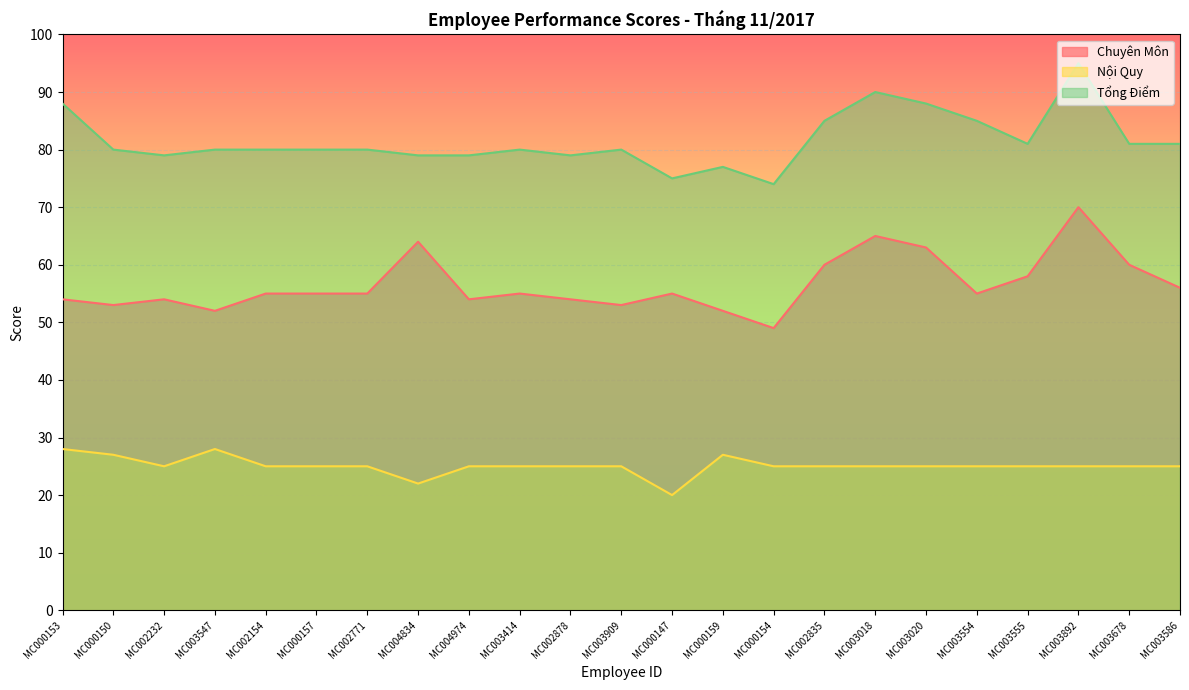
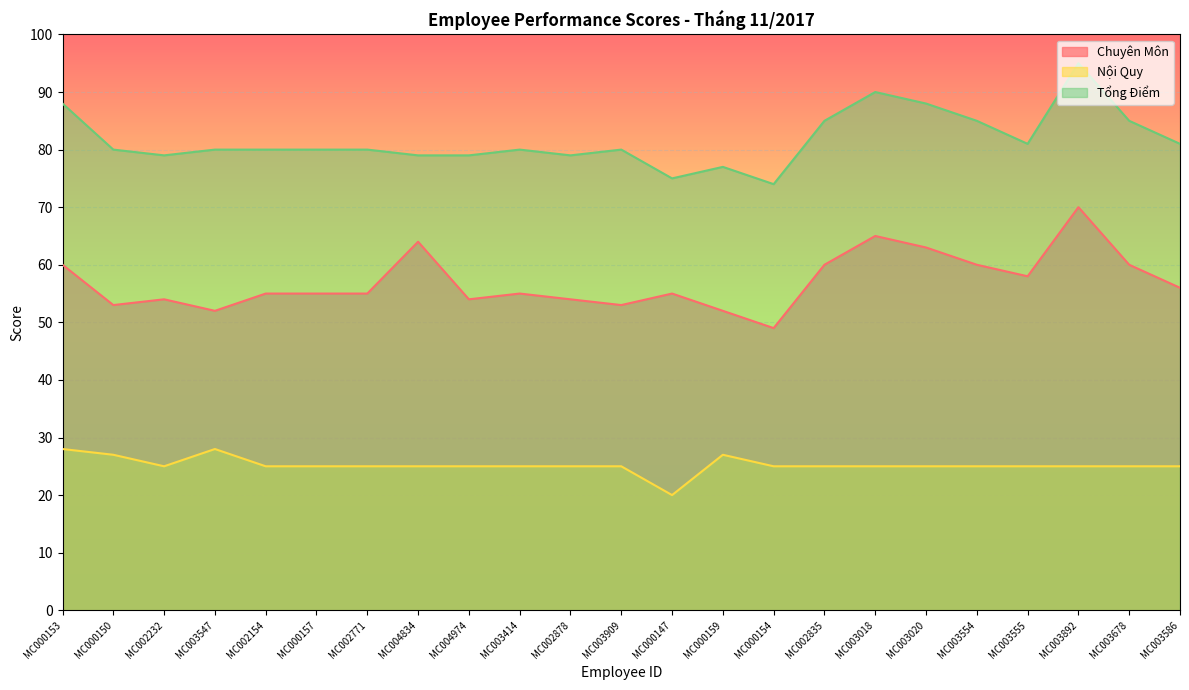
Chuyên Môn, MC000153: 54 -> 60
Nội Quy, MC004834: 22 -> 25
Chuyên Môn, MC003554: 55 -> 60
Tổng Điểm, MC003678: 81 -> 85
